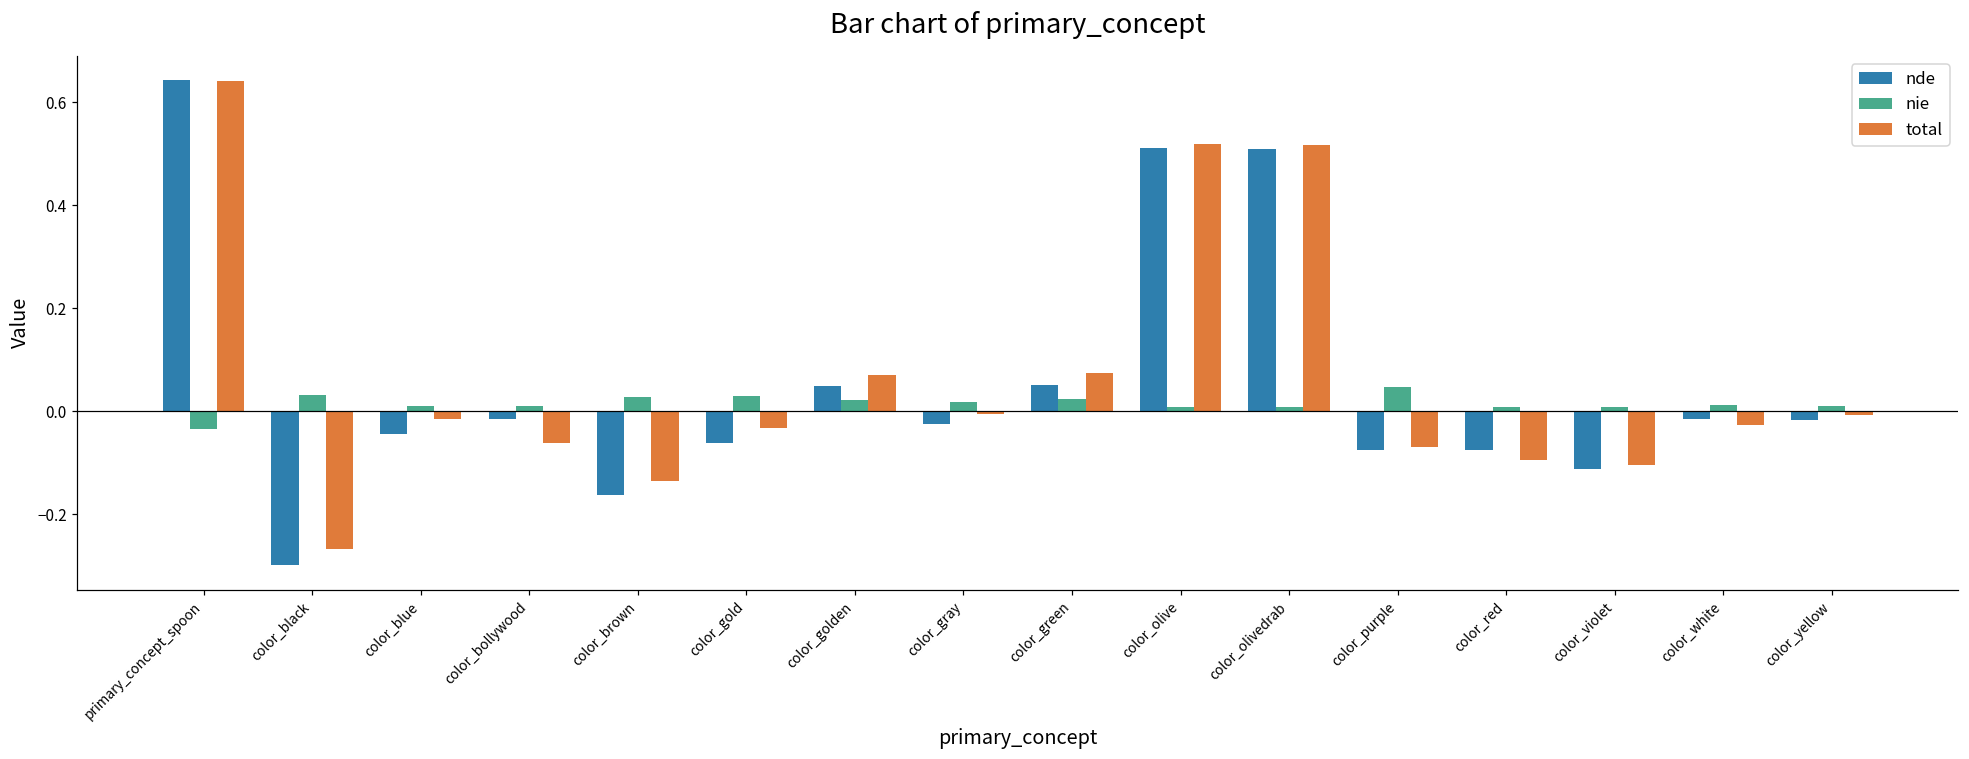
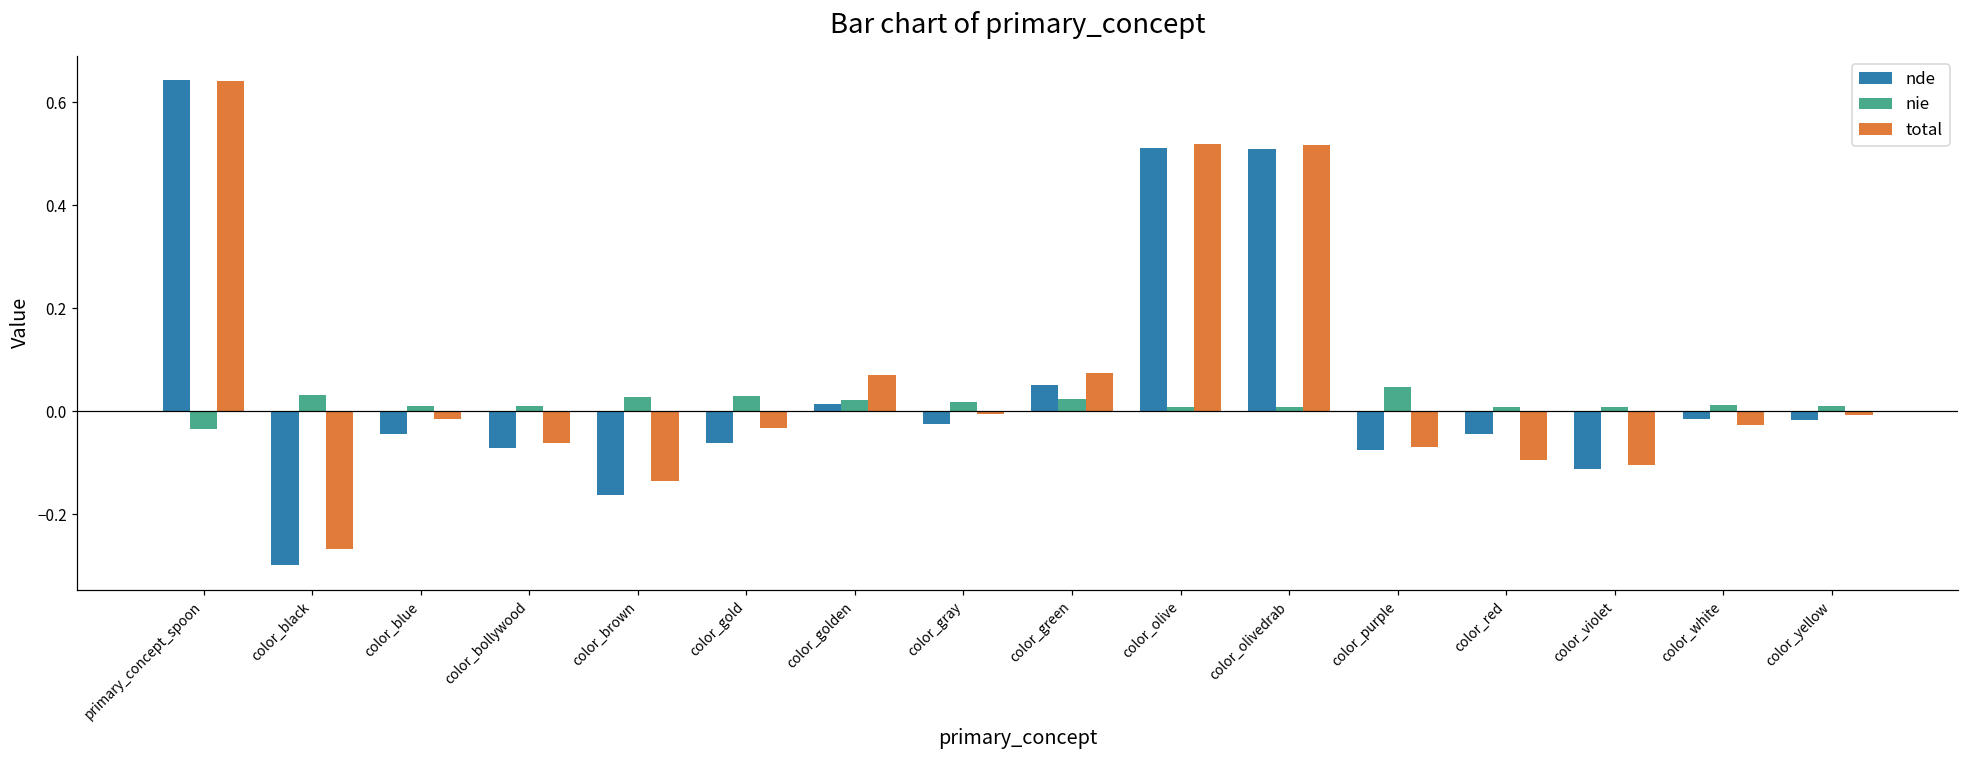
nde, color_bollywood: -0.02 -> -0.07
nde, color_golden: 0.05 -> 0.01
nde, color_red: -0.08 -> -0.04
